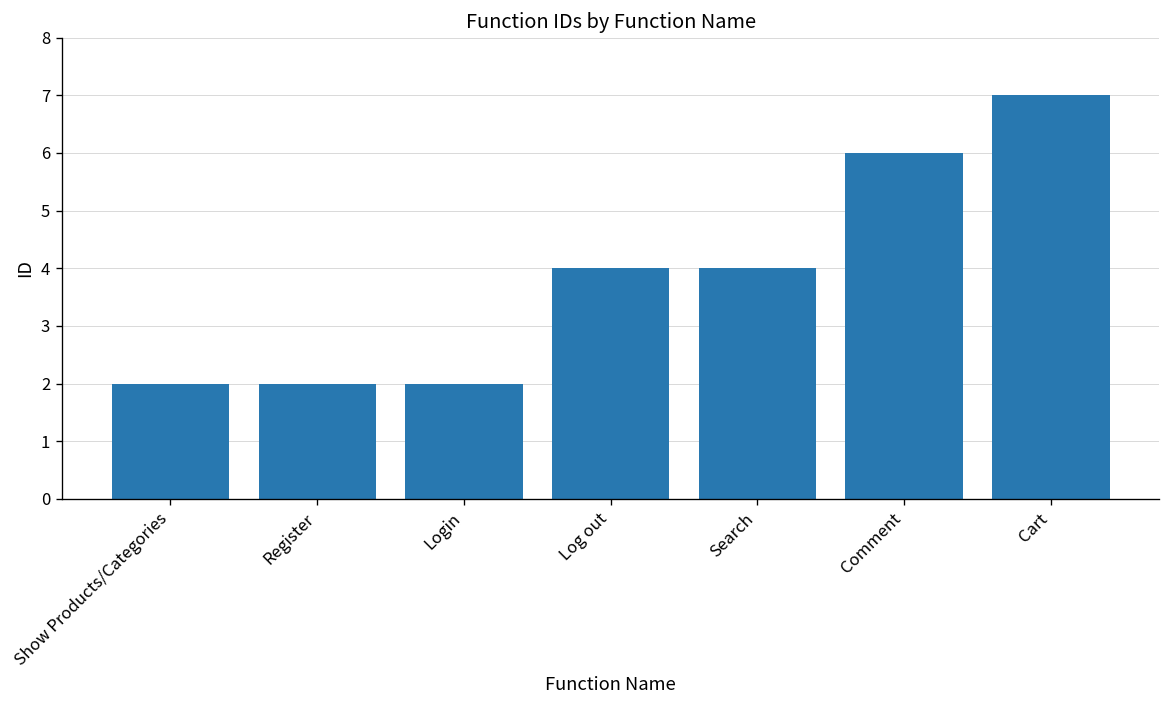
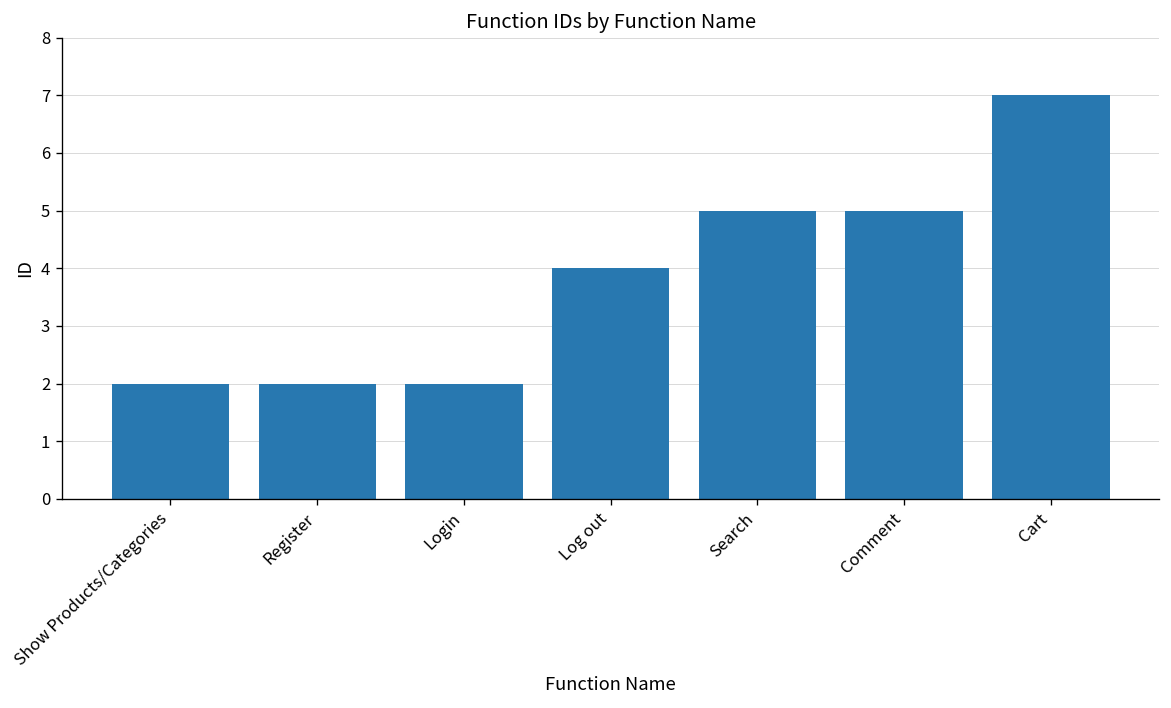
Search: 4 -> 5
Comment: 6 -> 5
